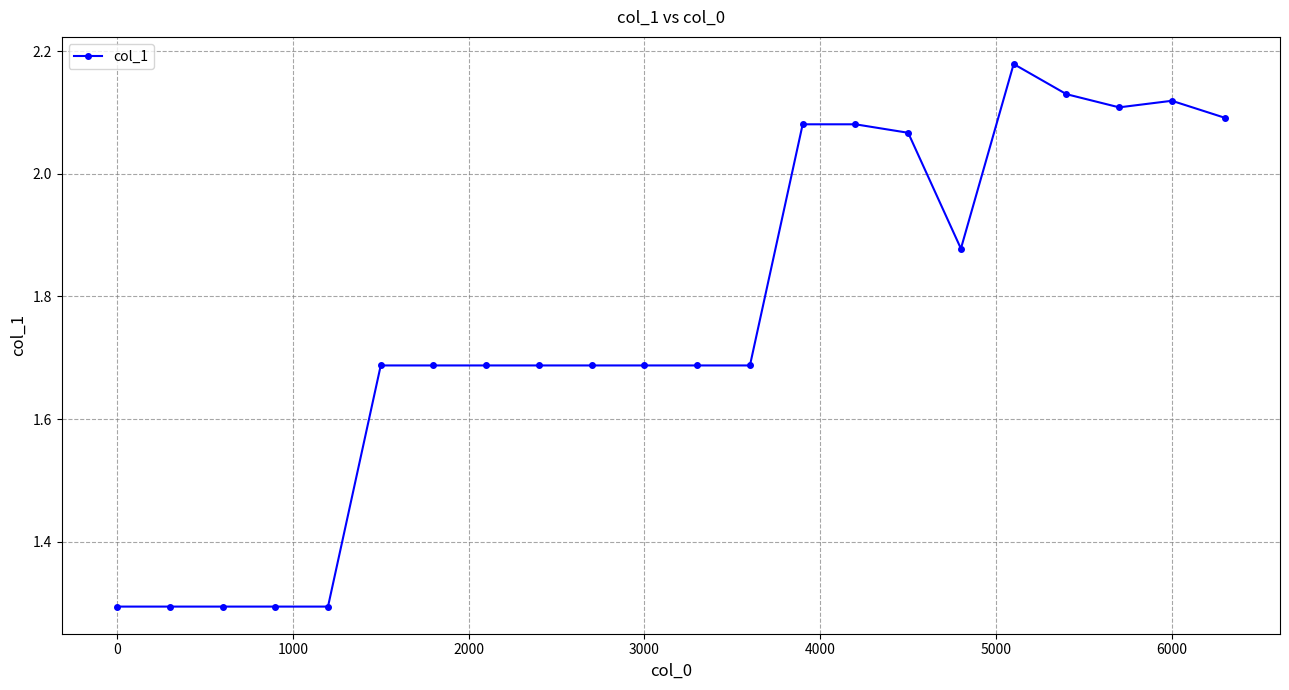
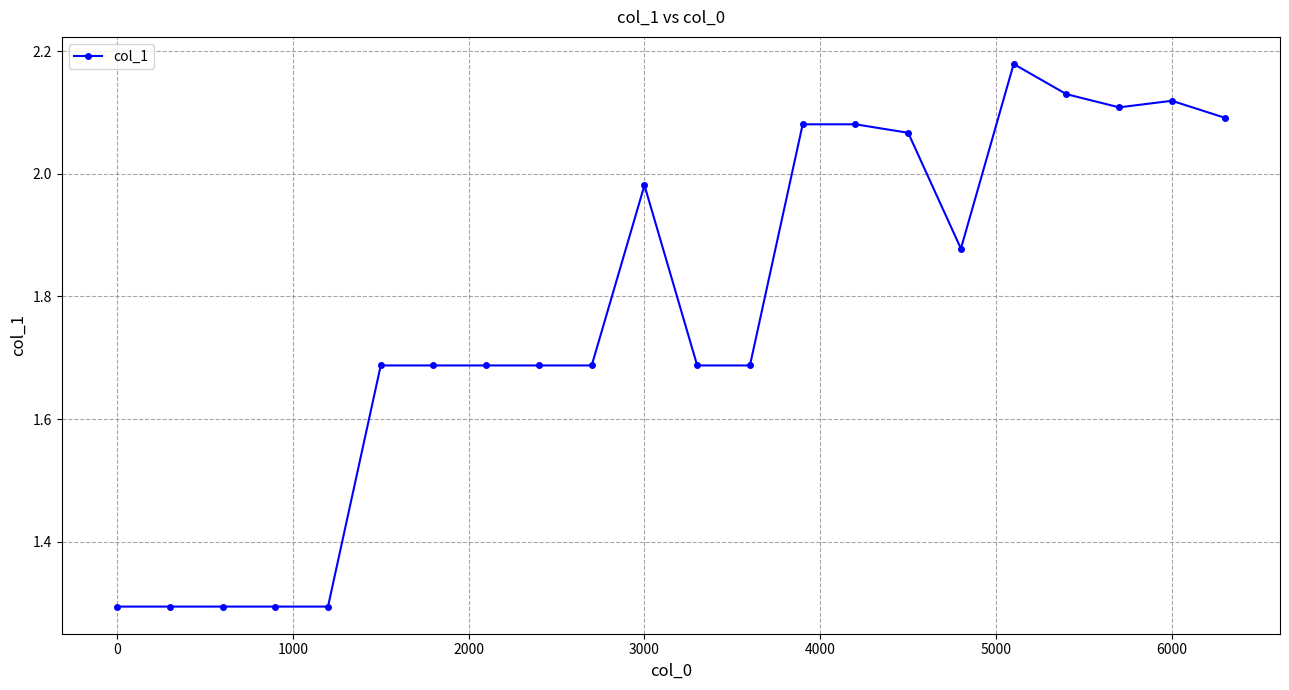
3000: 1.69 -> 1.98
